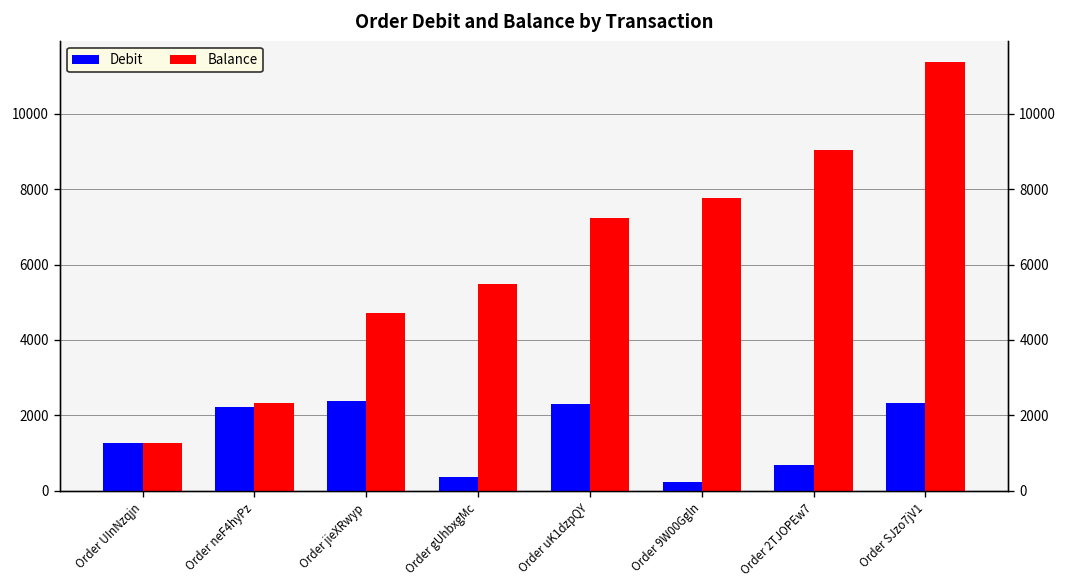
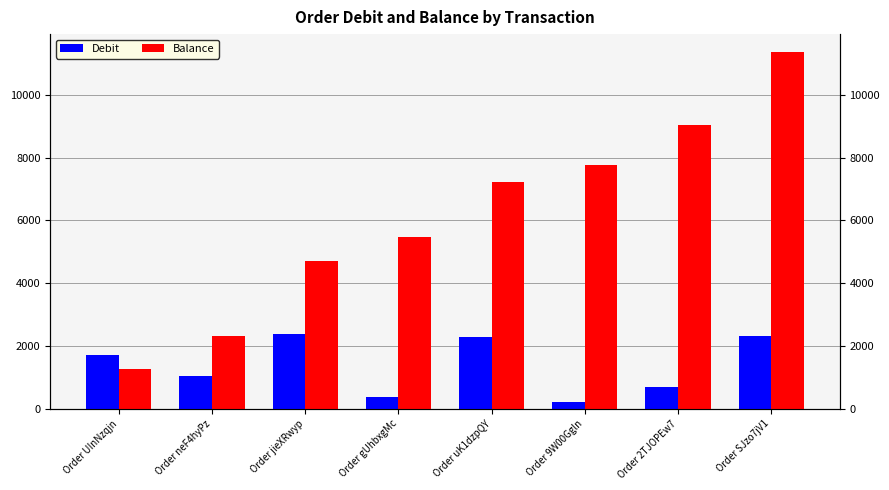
Debit, Order UInNzqjn: 1300 -> 1700
Debit, Order neF4hyPz: 2200 -> 1000
